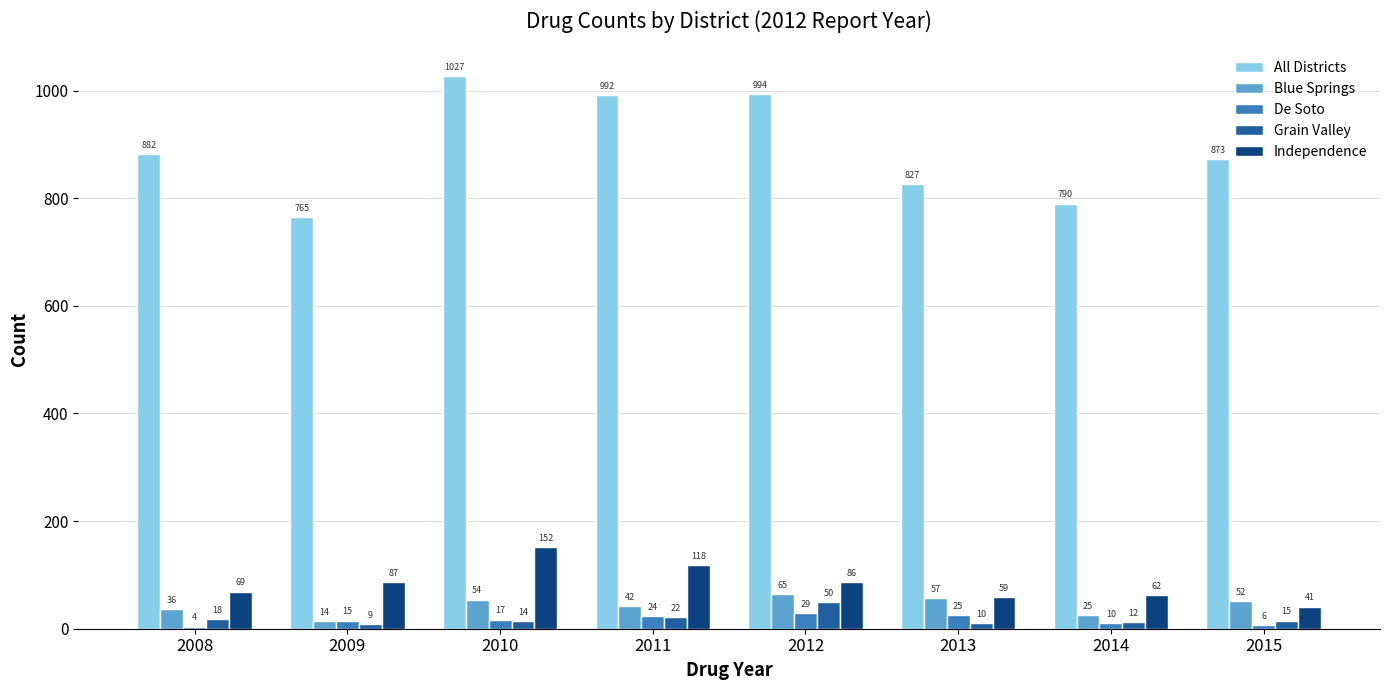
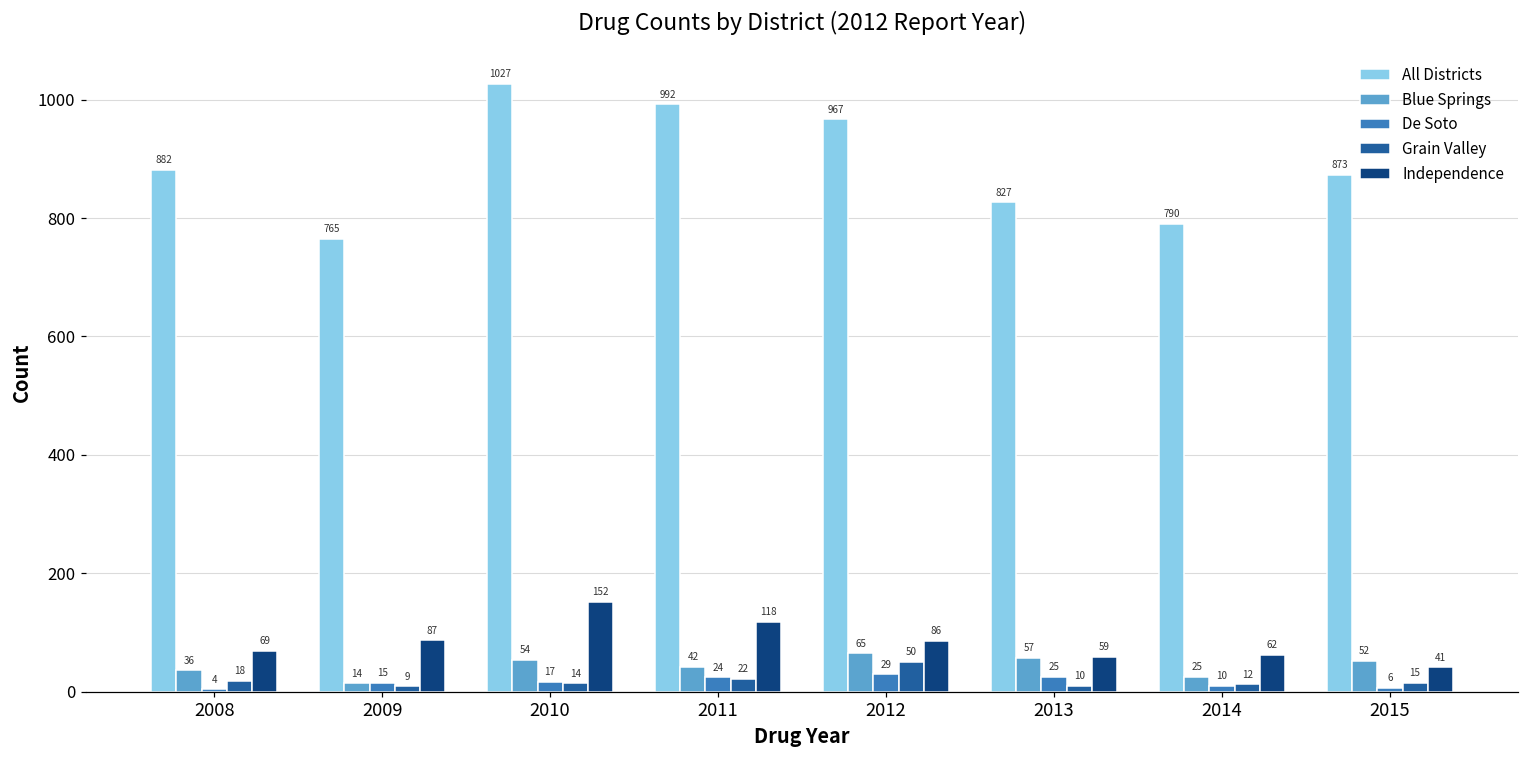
All Districts, 2012: 994 -> 967
